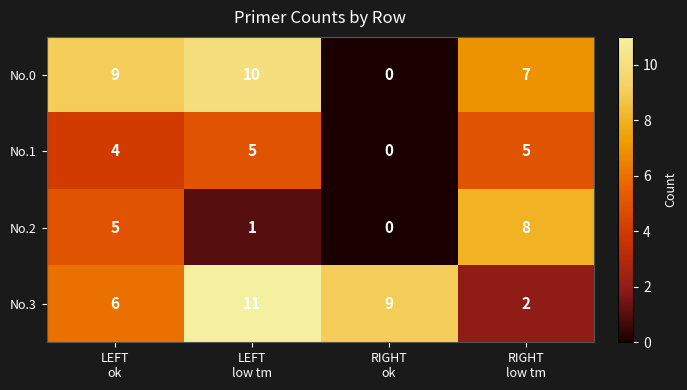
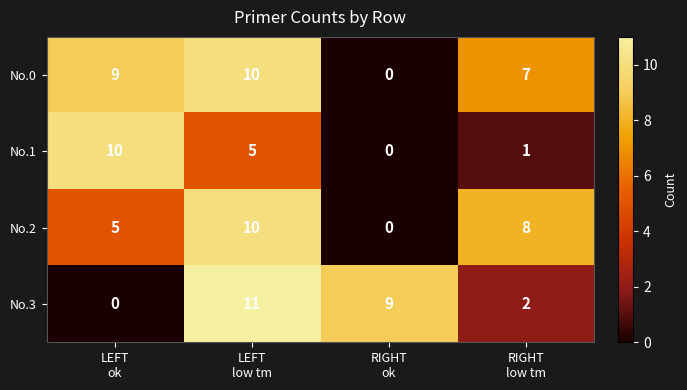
No.1, LEFT ok: 4 -> 10
No.1, RIGHT low tm: 5 -> 1
No.2, LEFT low tm: 1 -> 10
No.3, LEFT ok: 6 -> 0
